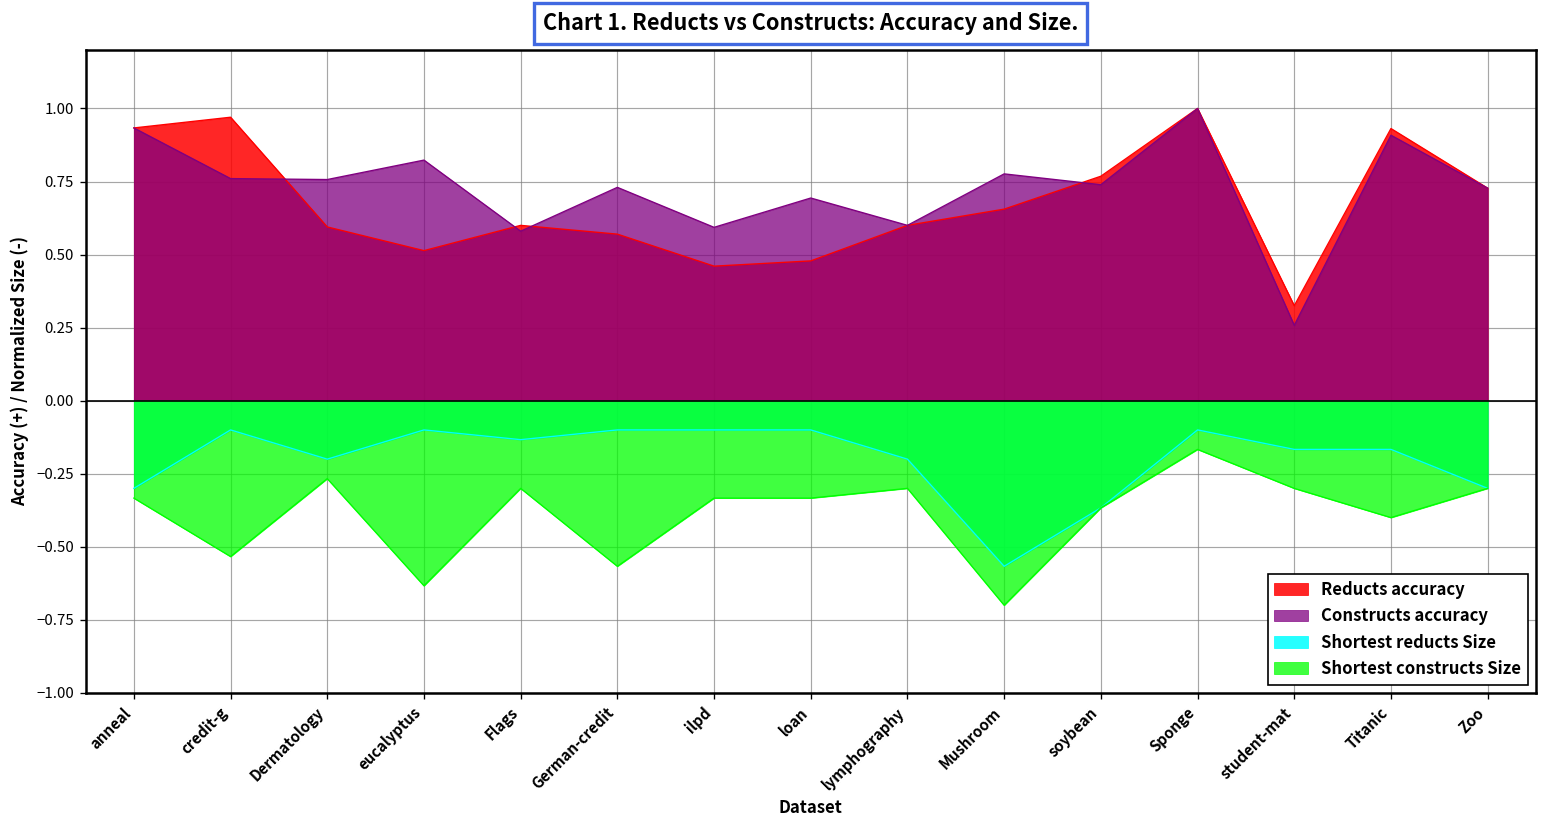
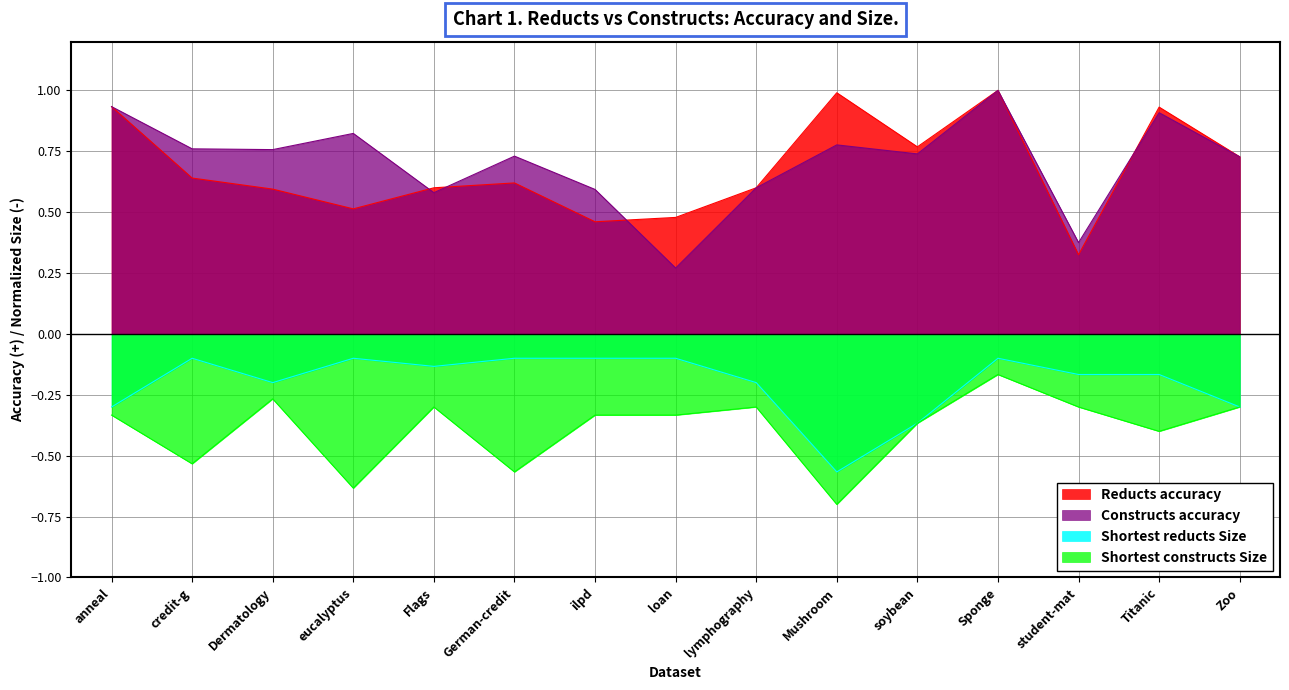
Reducts accuracy, credit-g: 0.97 -> 0.64
Reducts accuracy, German-credit: 0.57 -> 0.62
Constructs accuracy, loan: 0.69 -> 0.27
Reducts accuracy, Mushroom: 0.66 -> 0.99
Constructs accuracy, student-mat: 0.26 -> 0.38
